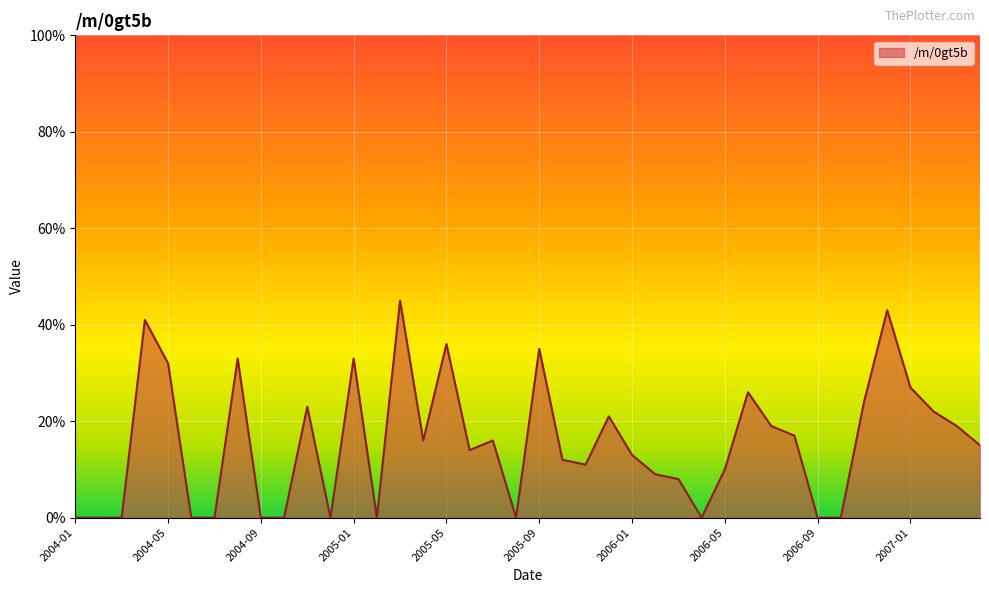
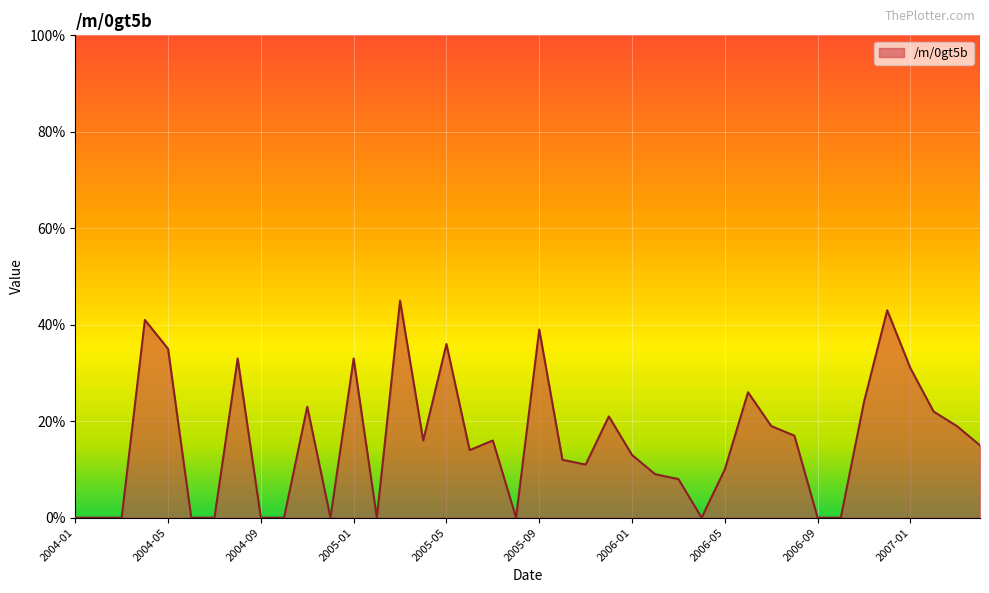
2004-05: 32% -> 35%
2005-09: 35% -> 39%
2007-01: 27% -> 31%
